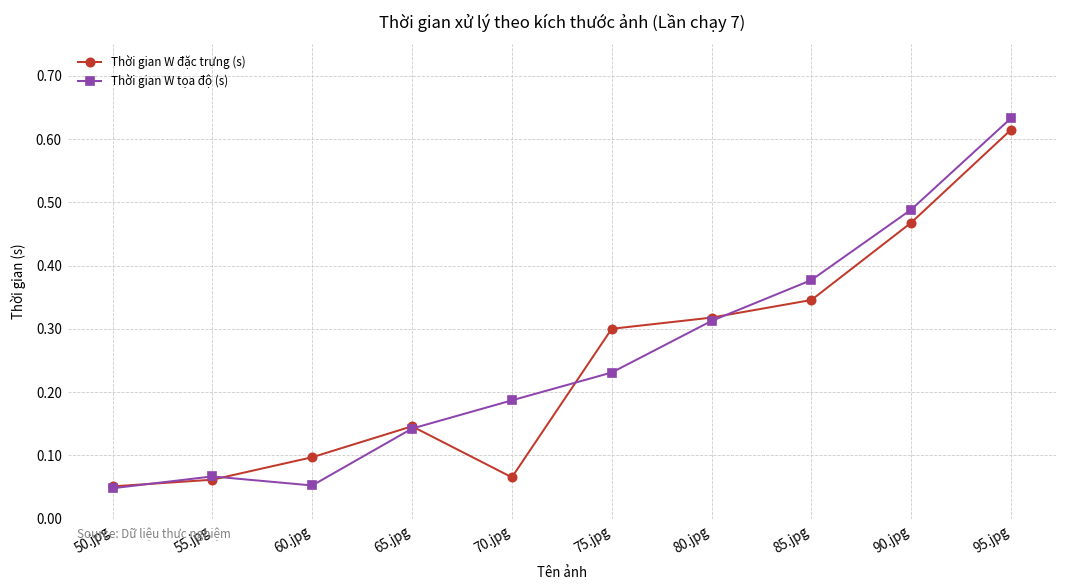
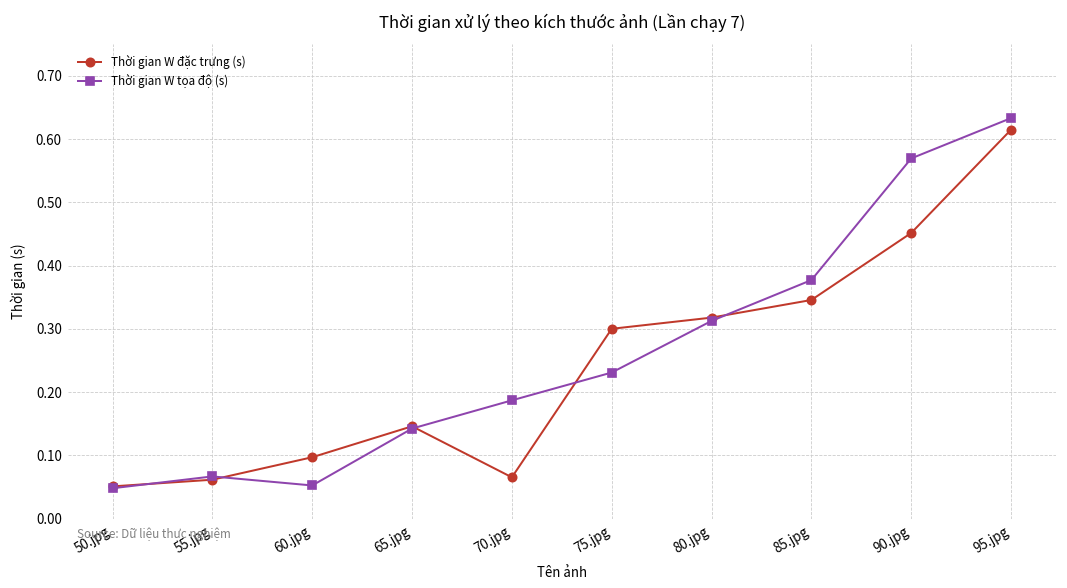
Thời gian W đặc trưng (s), 90.jpg: 0.47 -> 0.45
Thời gian W tọa độ (s), 90.jpg: 0.49 -> 0.57
